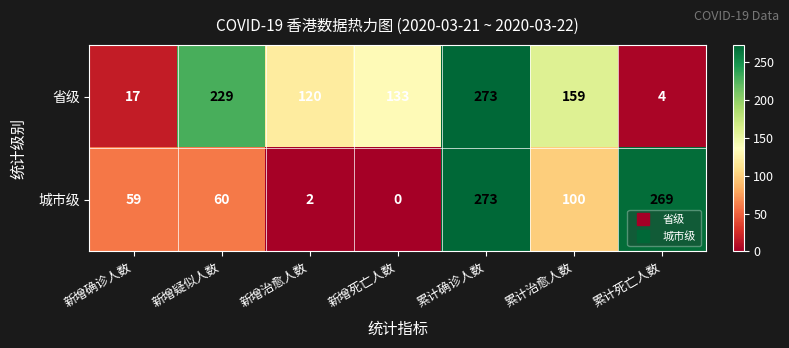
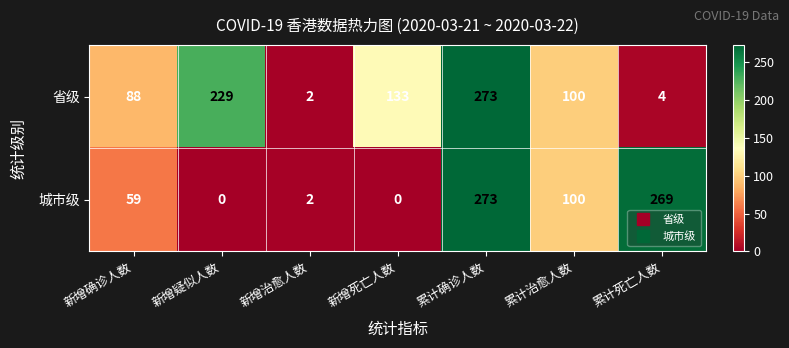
省级, 新增确诊人数: 17 -> 88
省级, 新增治愈人数: 120 -> 2
省级, 累计治愈人数: 159 -> 100
城市级, 新增疑似人数: 60 -> 0
